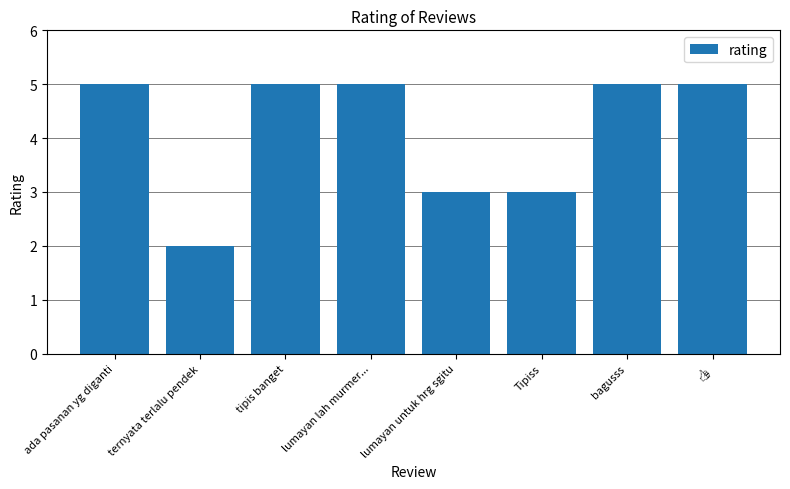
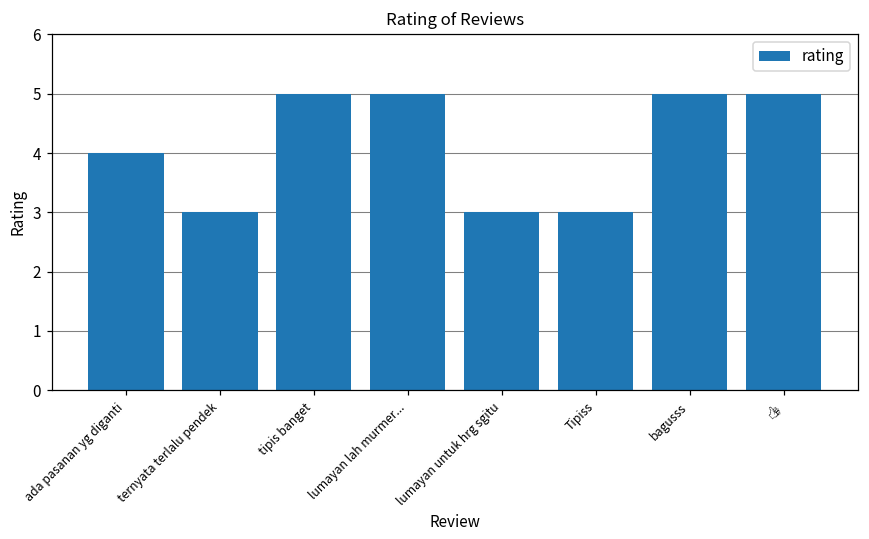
ada pasanan yg diganti: 5 -> 4
ternyata terlalu pendek: 2 -> 3
